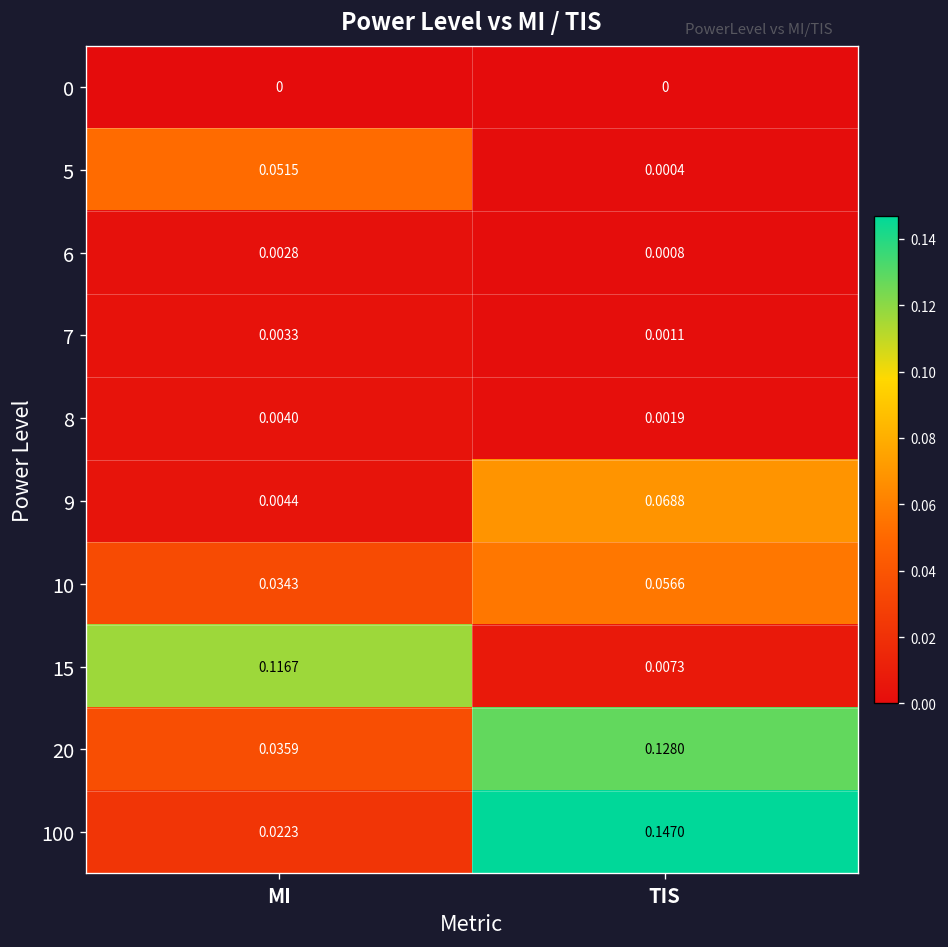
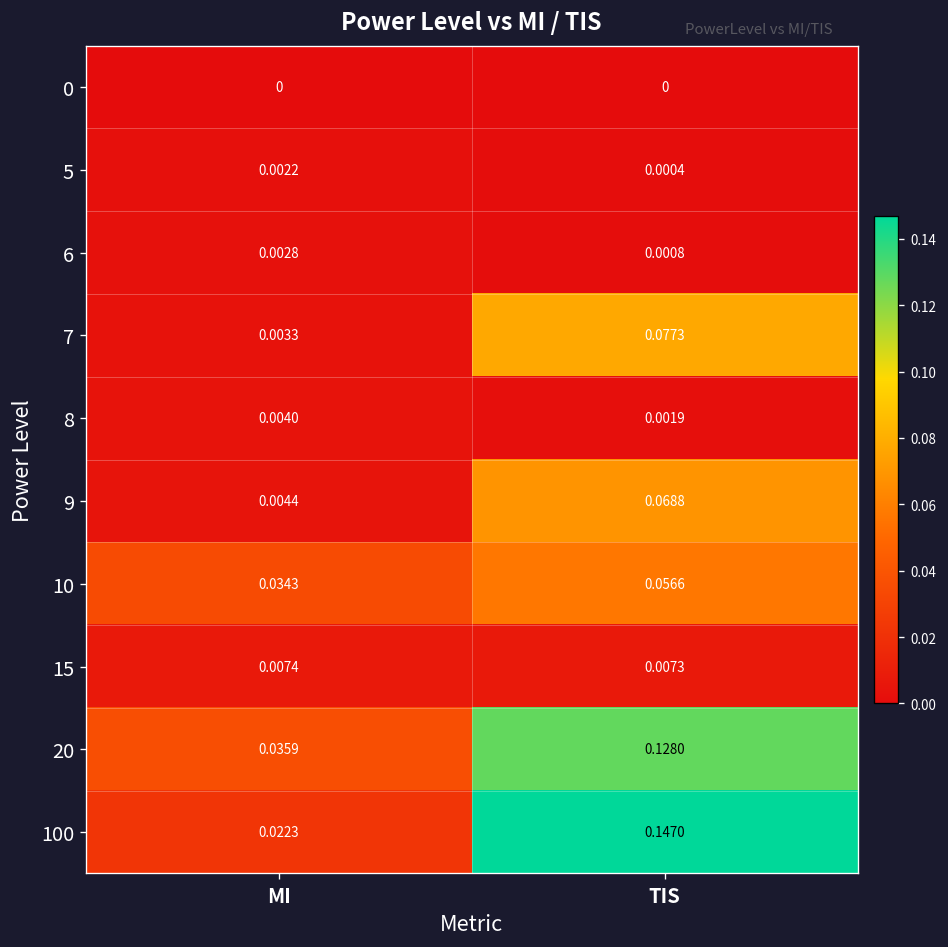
5, MI: 0.0515 -> 0.0022
7, TIS: 0.0011 -> 0.0773
15, MI: 0.1167 -> 0.0074
